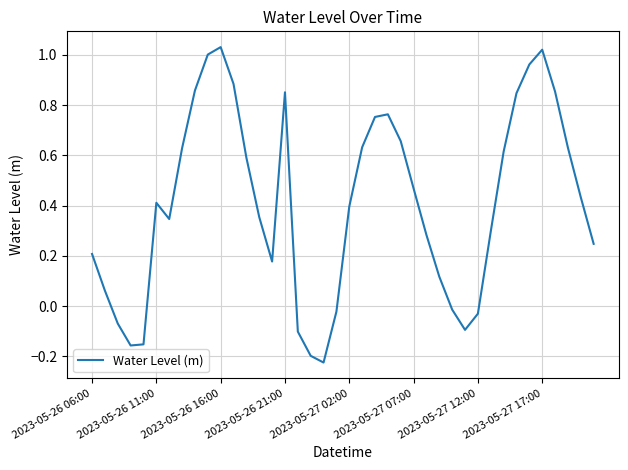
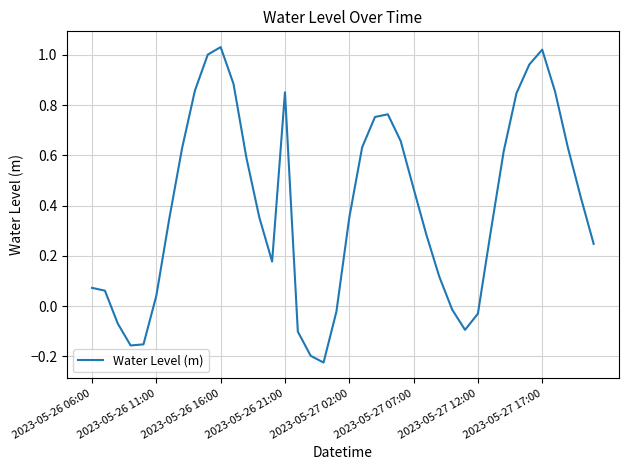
2023-05-26 06:00: 0.21 -> 0.07
2023-05-26 11:00: 0.41 -> 0.04
2023-05-27 02:00: 0.40 -> 0.35
